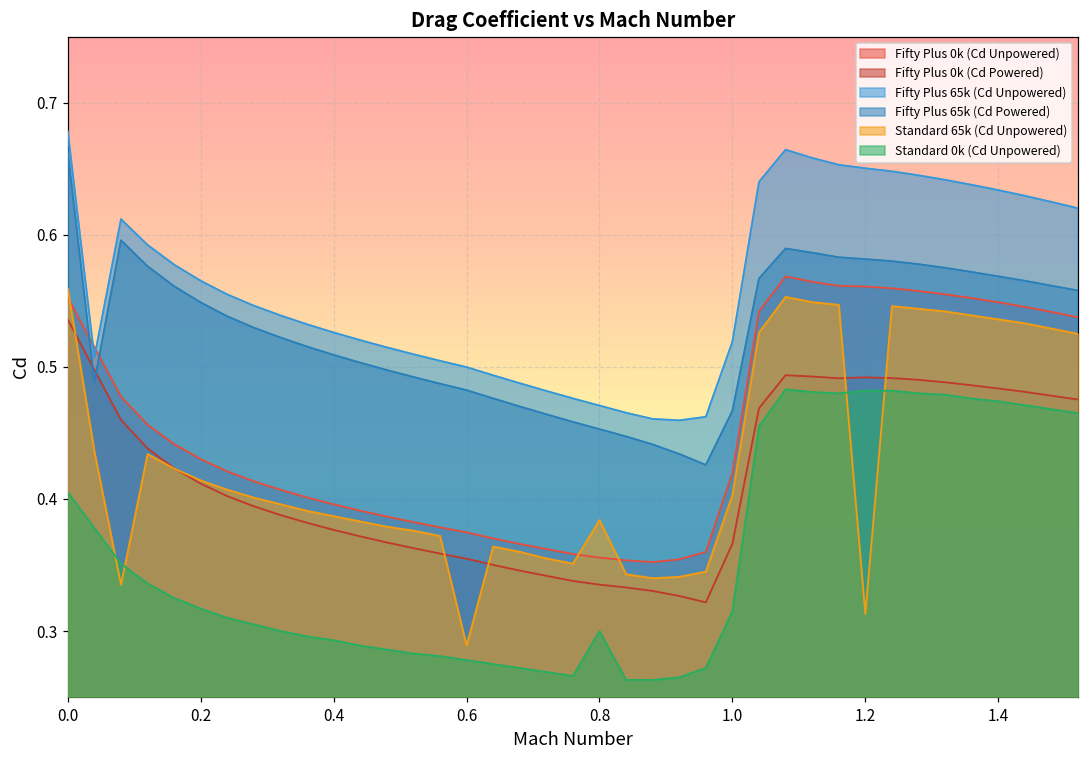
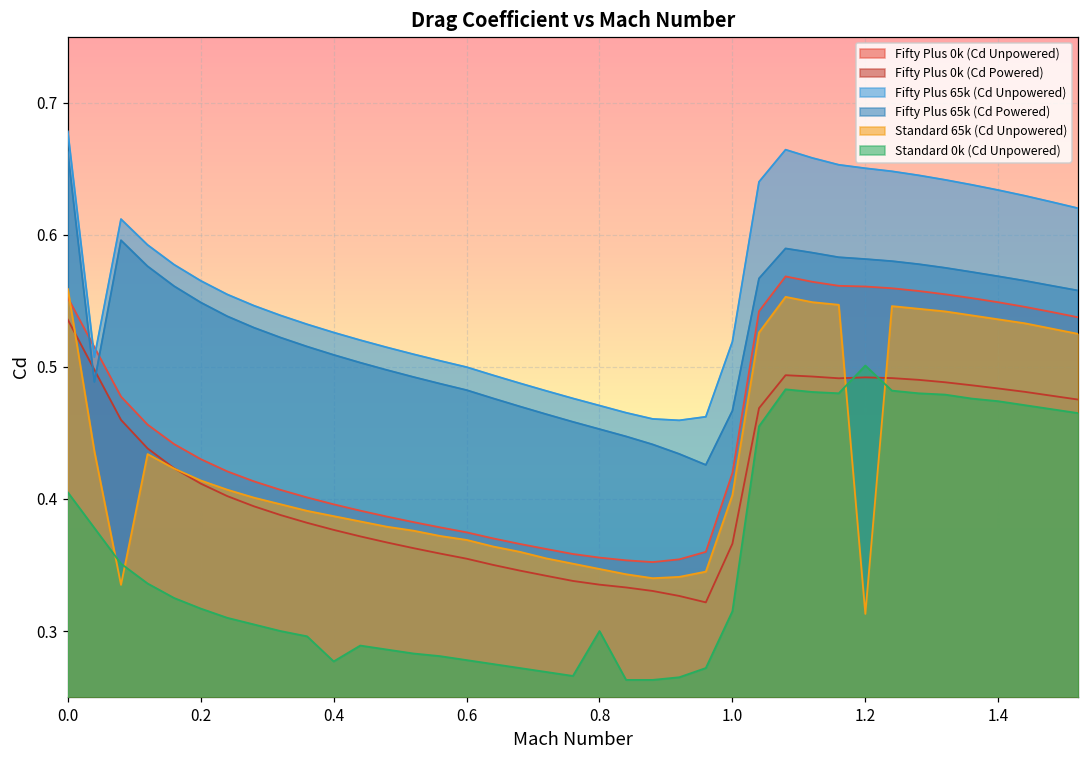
Standard 0k (Cd Unpowered), 0.4: 0.293 -> 0.277
Standard 65k (Cd Unpowered), 0.6: 0.289 -> 0.369
Standard 65k (Cd Unpowered), 0.8: 0.384 -> 0.347
Standard 0k (Cd Unpowered), 1.2: 0.482 -> 0.501
